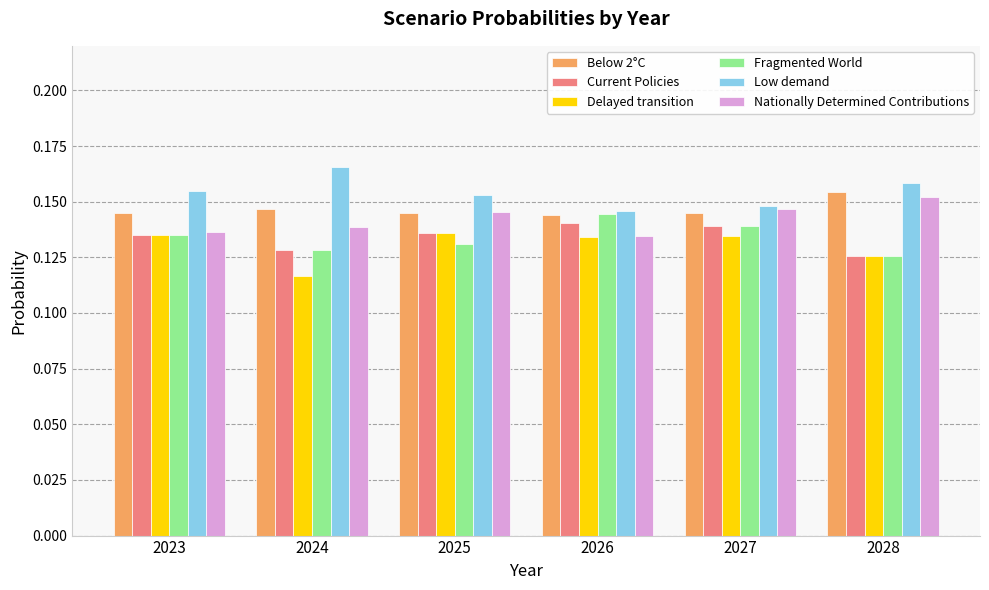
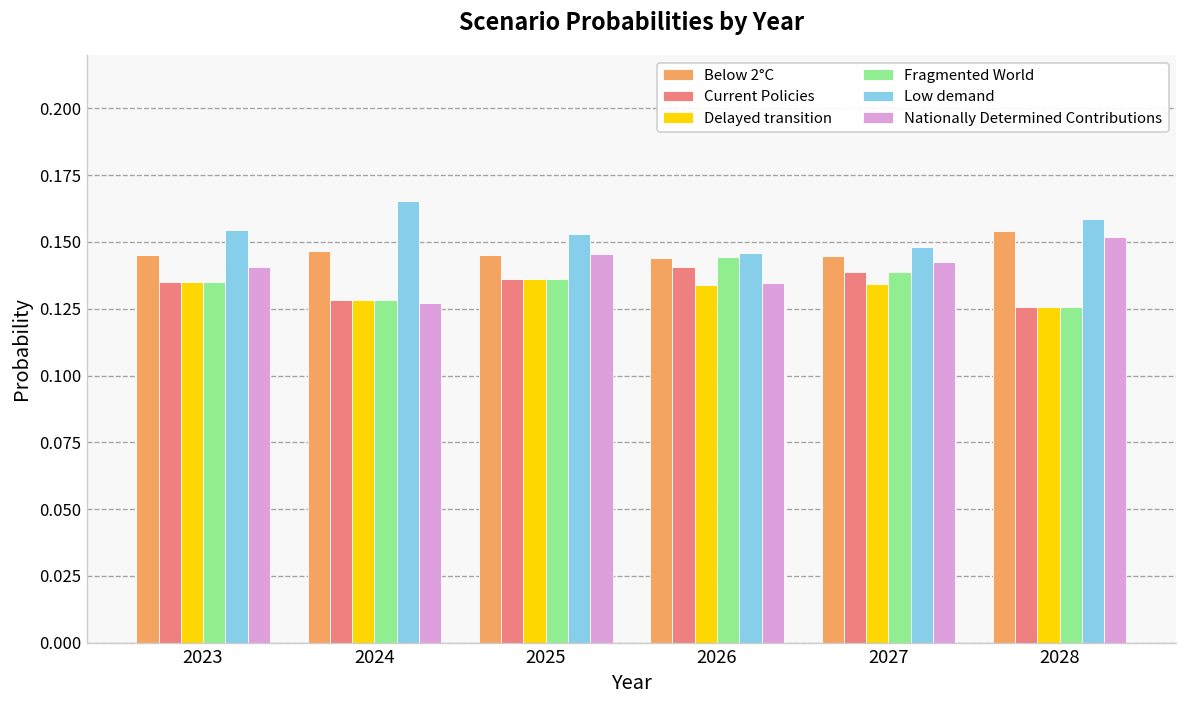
Nationally Determined Contributions, 2023: 0.136 -> 0.141
Delayed transition, 2024: 0.117 -> 0.128
Nationally Determined Contributions, 2024: 0.138 -> 0.127
Fragmented World, 2025: 0.131 -> 0.136
Nationally Determined Contributions, 2027: 0.147 -> 0.143
